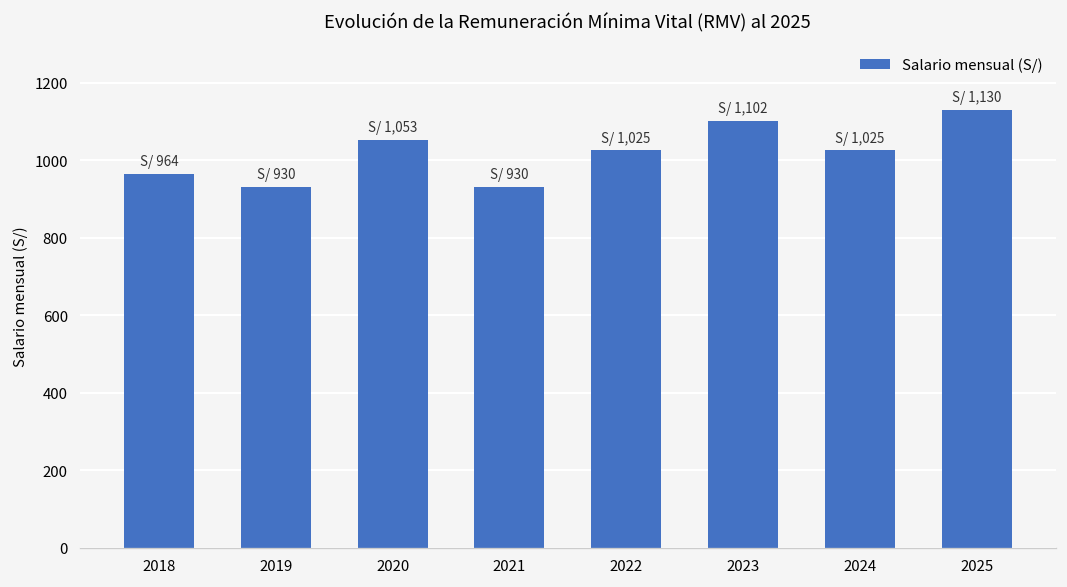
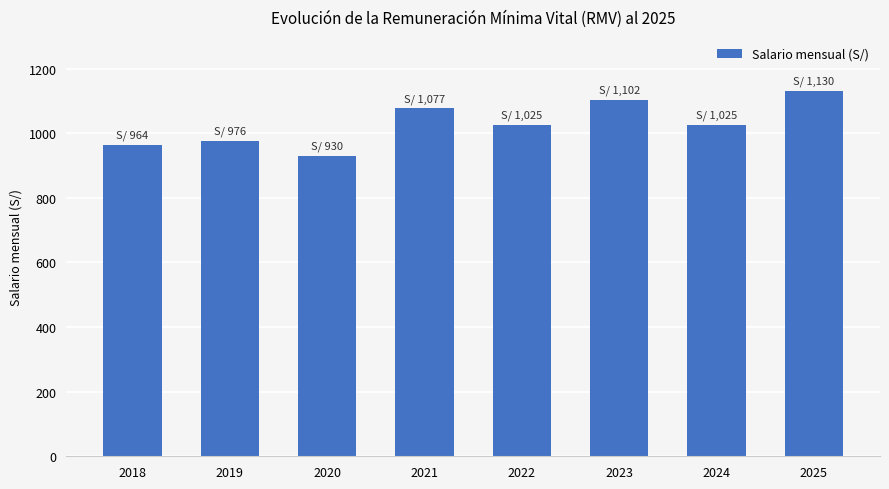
2019: 930 -> 976
2020: 1,053 -> 930
2021: 930 -> 1,077
